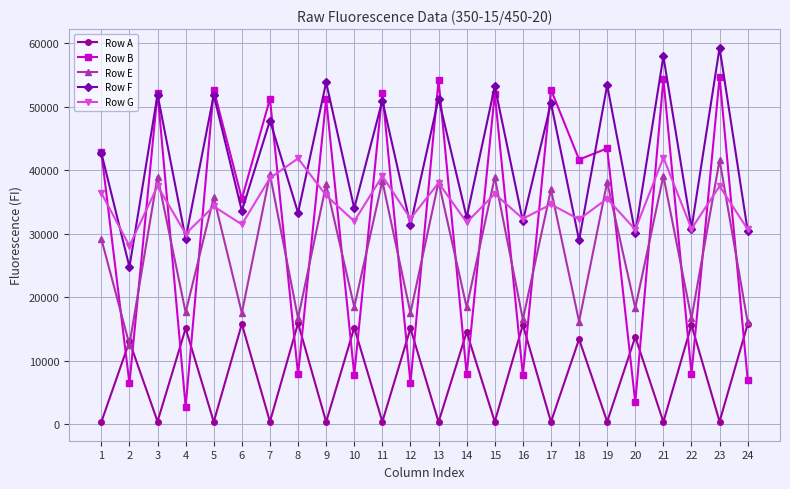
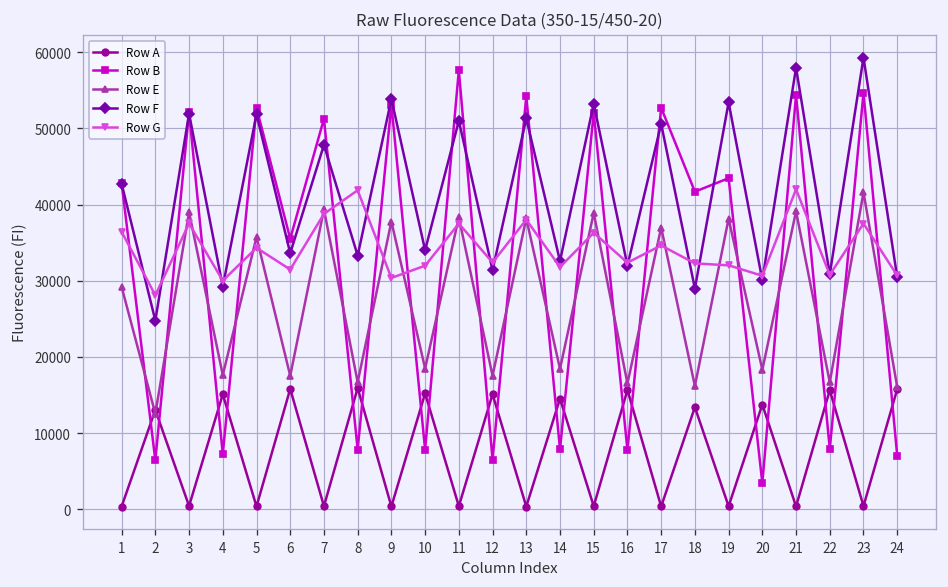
Row B, 4: 3000 -> 7000
Row B, 9: 51000 -> 53000
Row G, 9: 36000 -> 30000
Row B, 11: 52000 -> 58000
Row G, 11: 39000 -> 37000
Row G, 19: 36000 -> 32000
